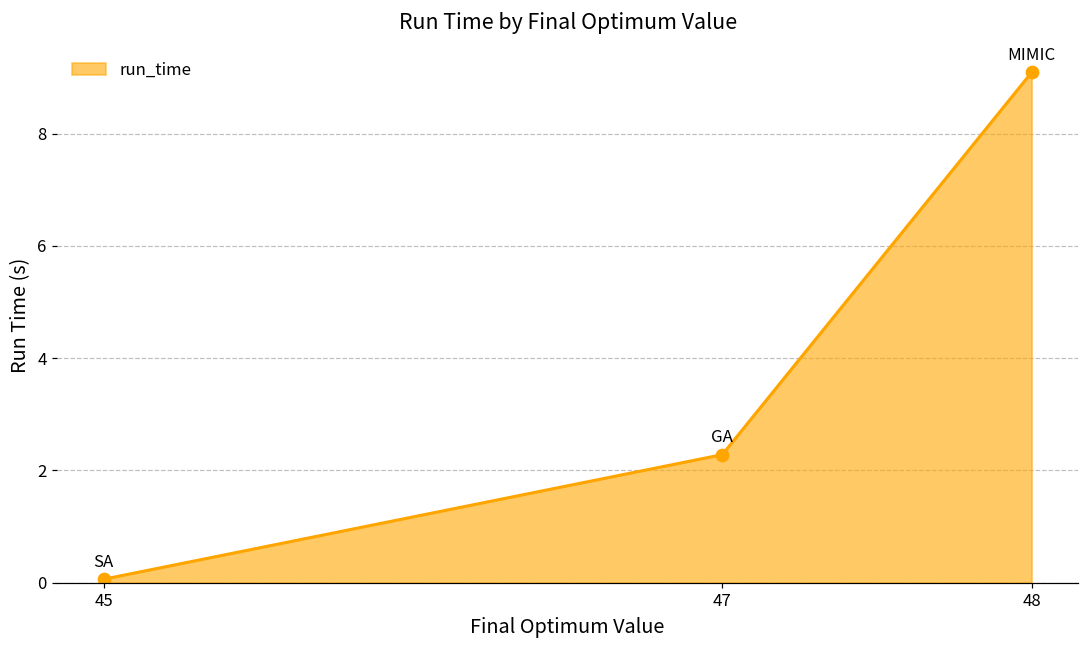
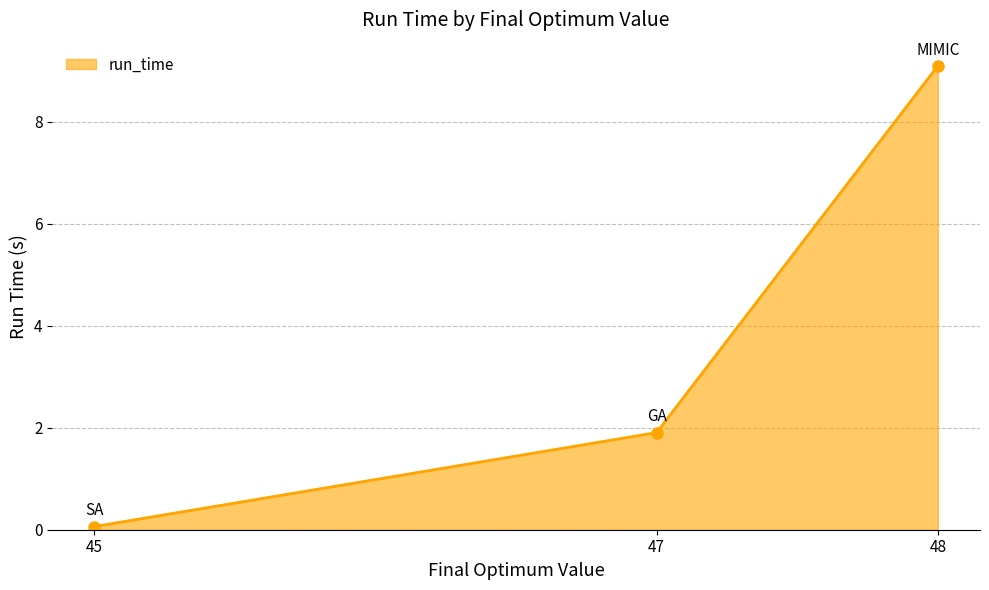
47: 2.3 -> 1.9
